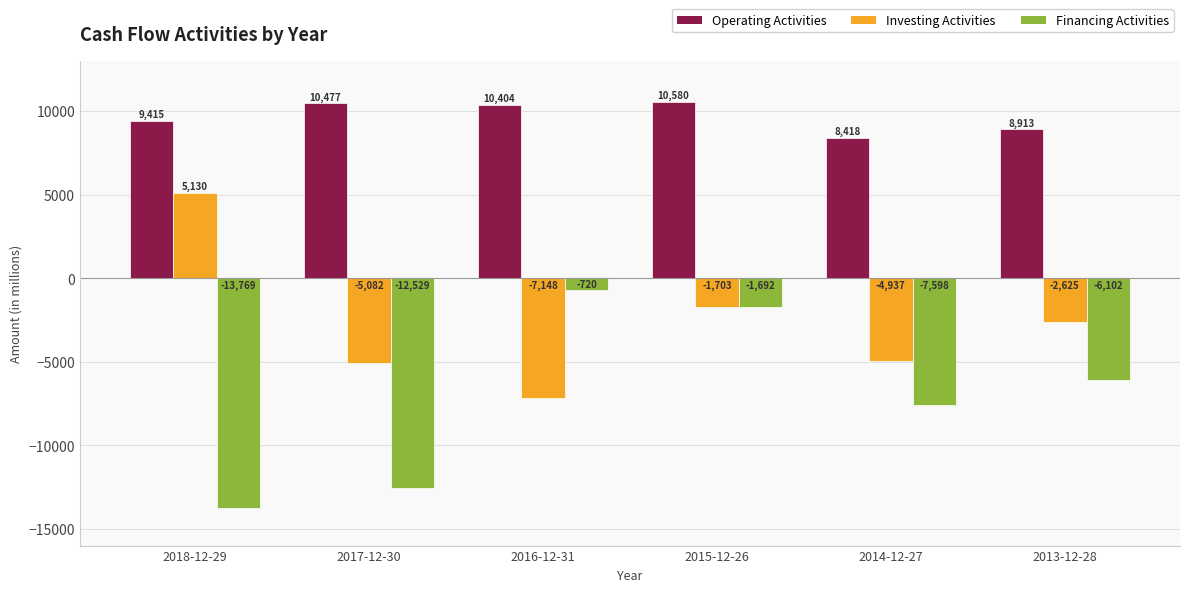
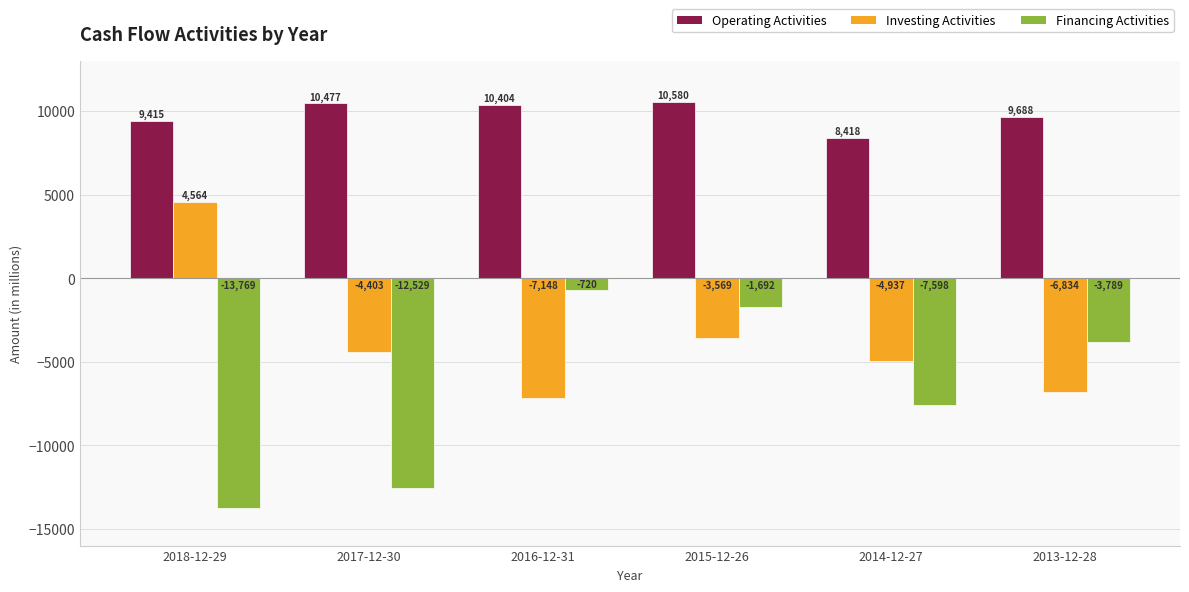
Investing Activities, 2018-12-29: 5,130 -> 4,564
Investing Activities, 2017-12-30: -5,082 -> -4,403
Investing Activities, 2015-12-26: -1,703 -> -3,569
Operating Activities, 2013-12-28: 8,913 -> 9,688
Investing Activities, 2013-12-28: -2,625 -> -6,834
Financing Activities, 2013-12-28: -6,102 -> -3,789
